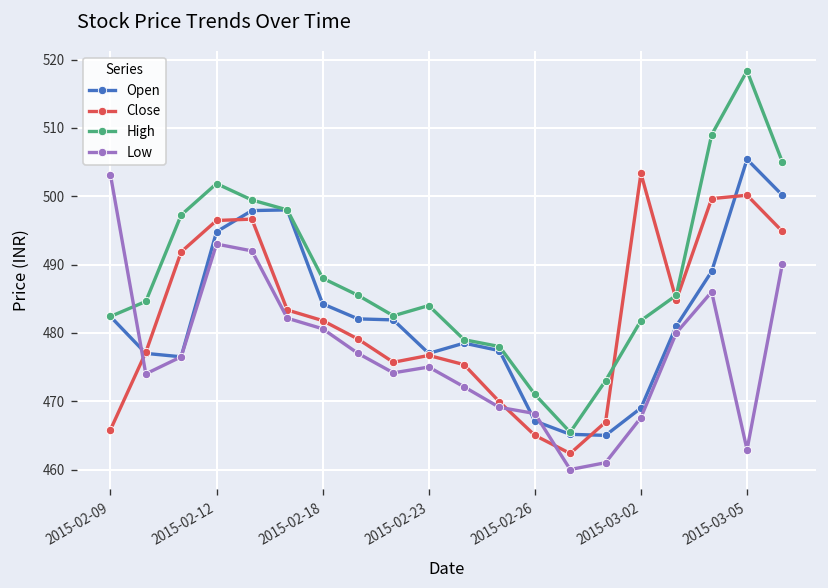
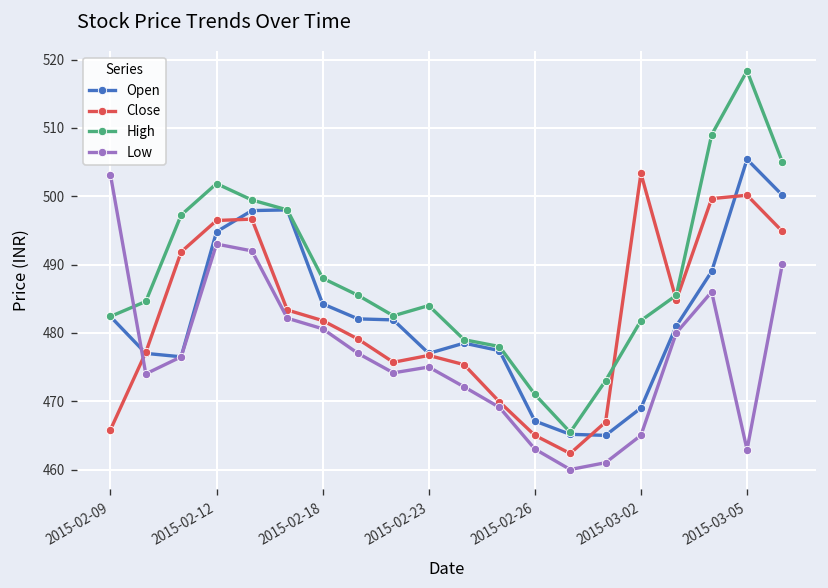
Low, 2015-02-26: 468 -> 463
Low, 2015-03-02: 468 -> 465
